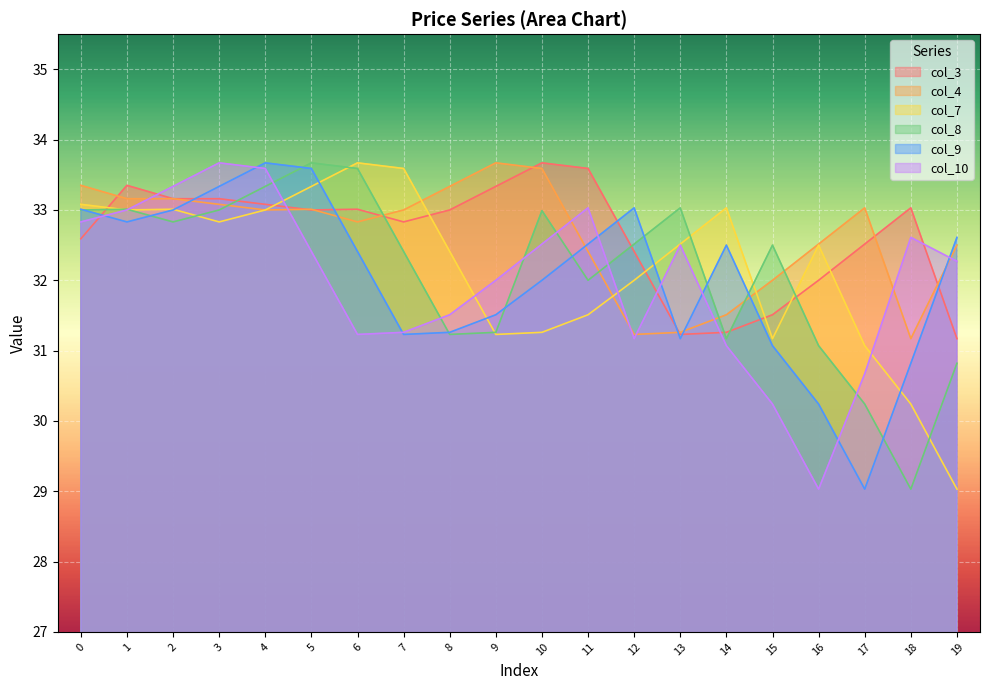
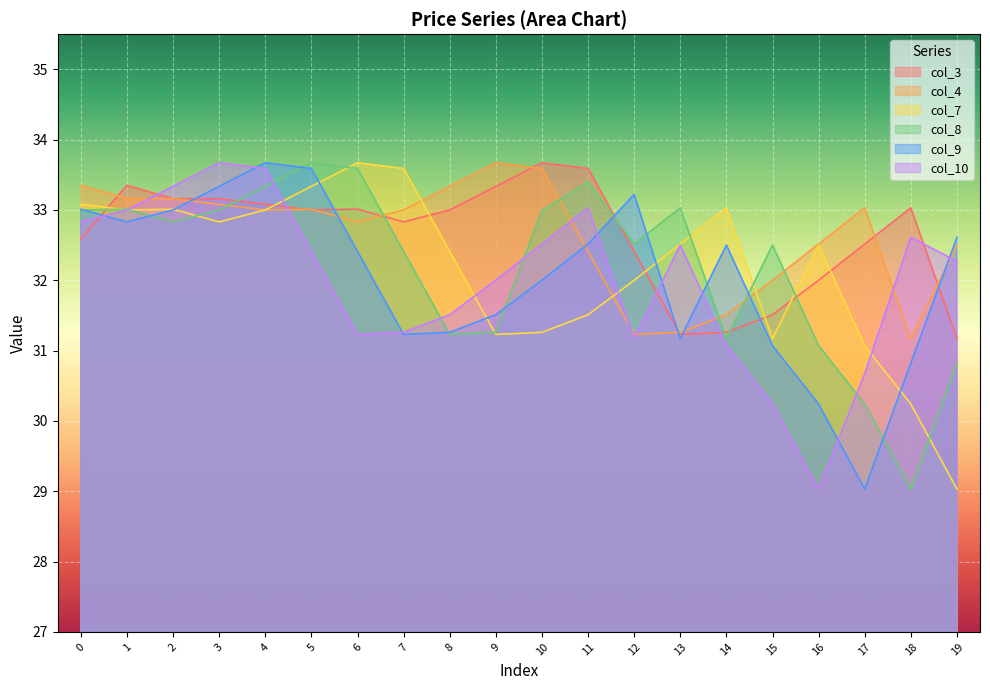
col_8, 11: 32.0 -> 33.4
col_9, 12: 33.0 -> 33.2
